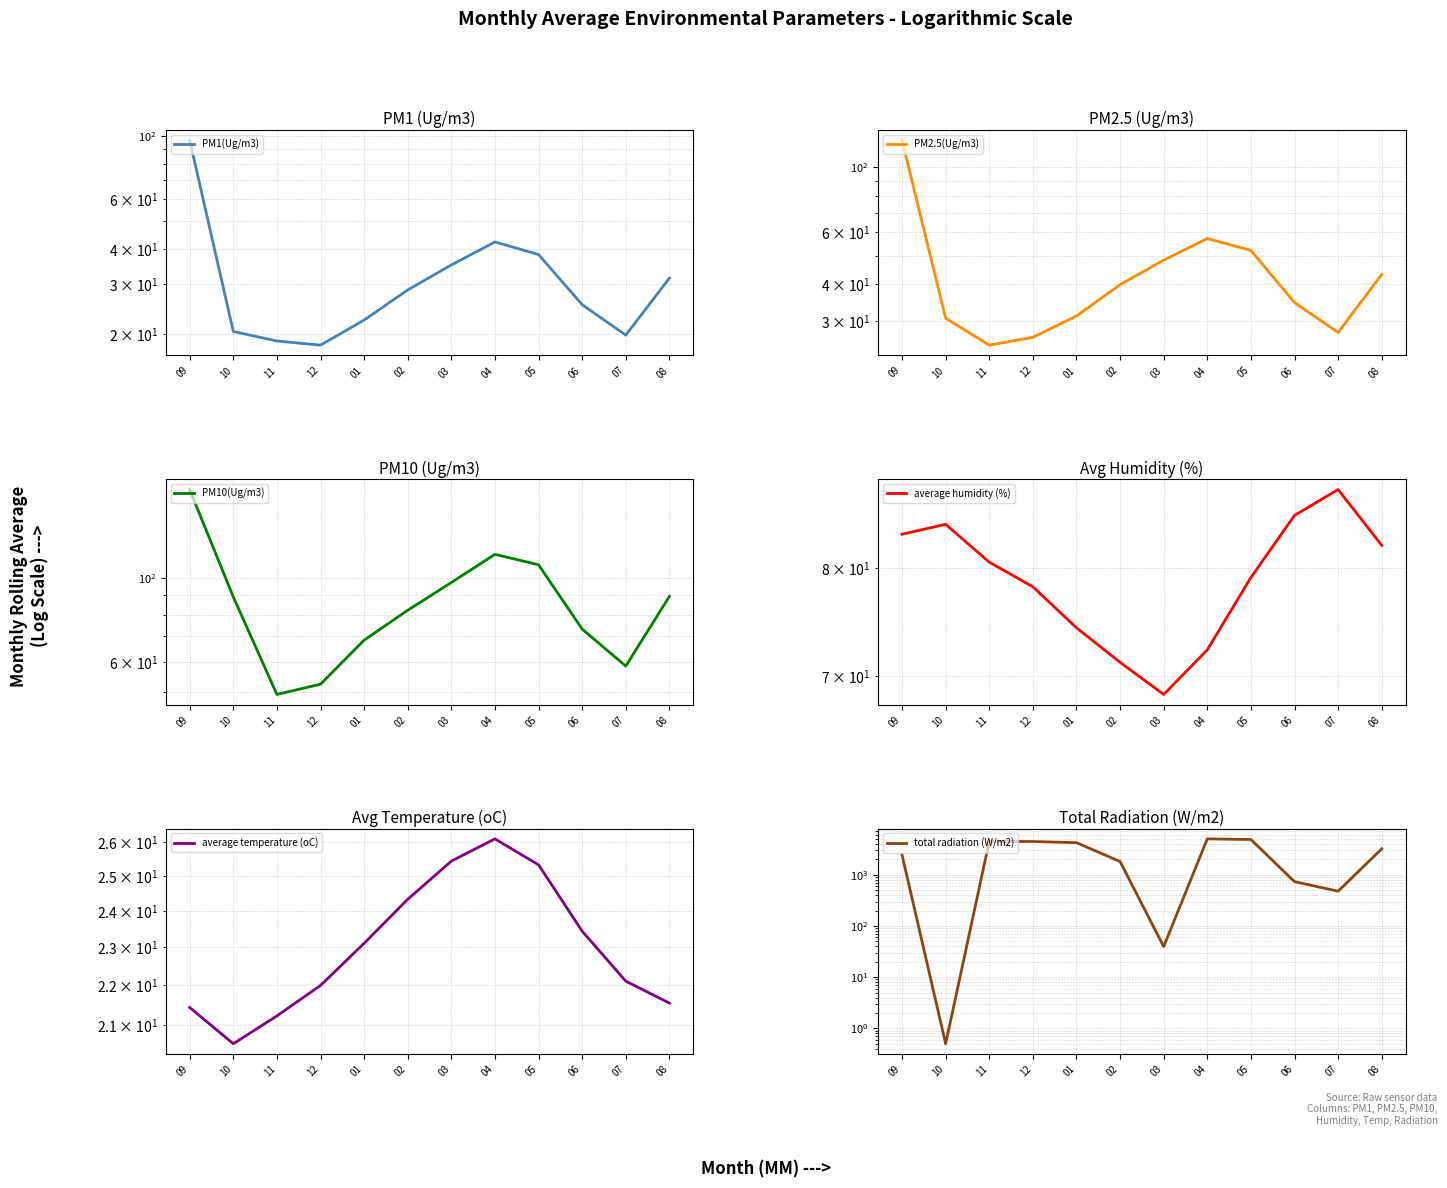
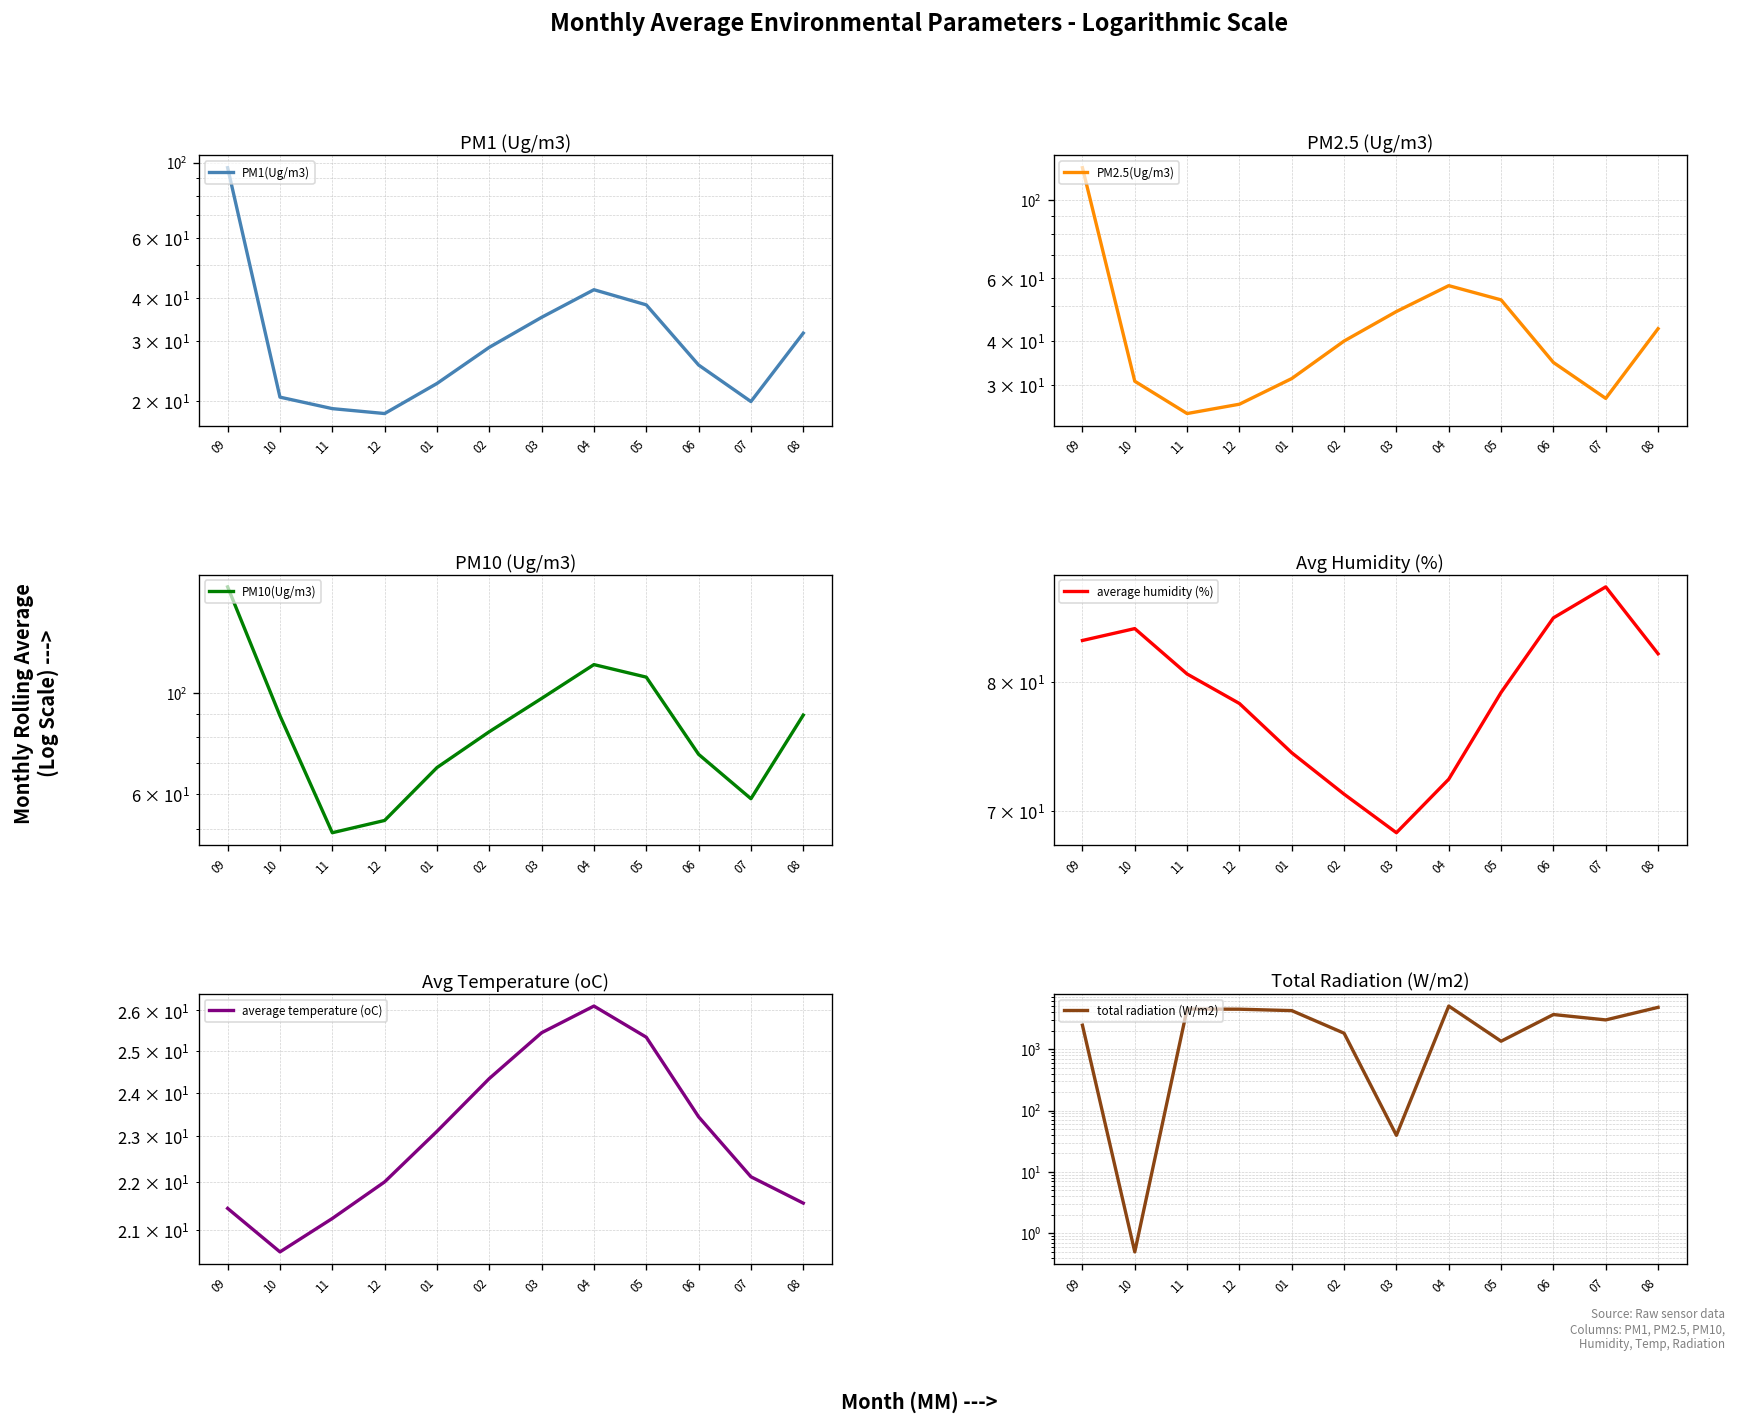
Total Radiation (W/m2), 05: 5000 -> 1300
Total Radiation (W/m2), 06: 700 -> 4000
Total Radiation (W/m2), 07: 500 -> 3000
Total Radiation (W/m2), 08: 3000 -> 5000
